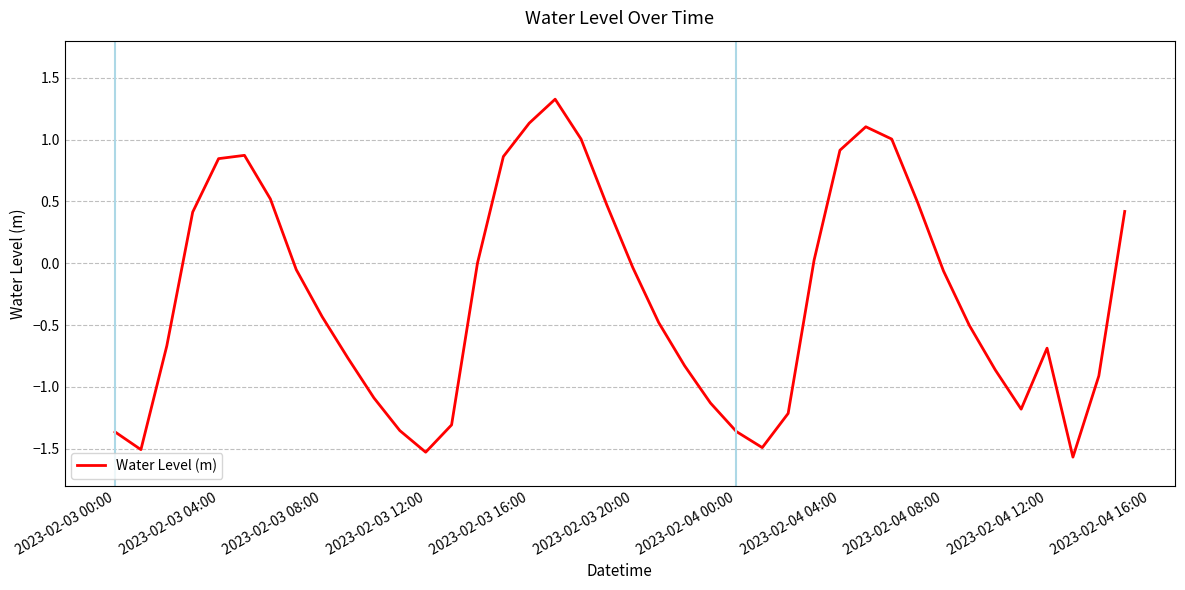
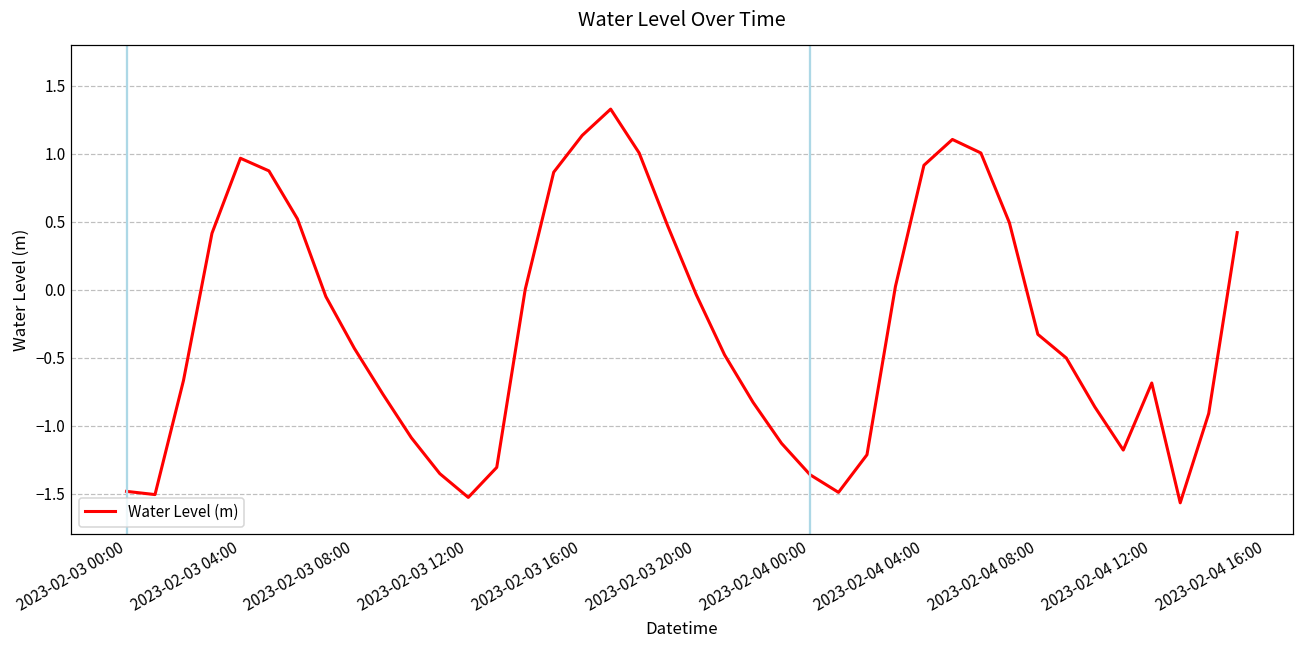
2023-02-03 00:00: -1.36 -> -1.48
2023-02-03 04:00: 0.85 -> 0.97
2023-02-04 08:00: -0.06 -> -0.33
